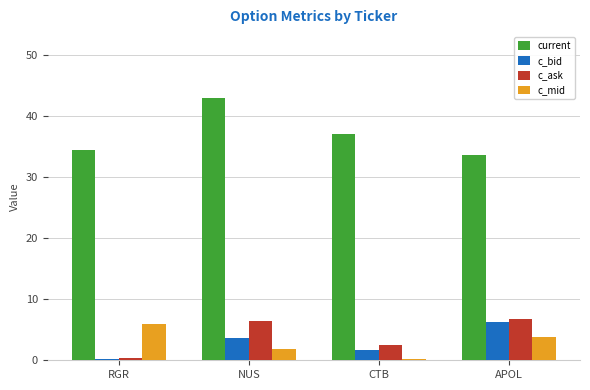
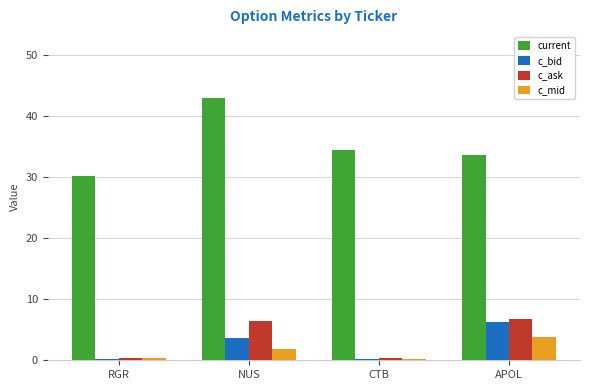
current, RGR: 35 -> 30
c_mid, RGR: 6 -> 0
current, CTB: 37 -> 34
c_bid, CTB: 2 -> 0
c_ask, CTB: 3 -> 0
